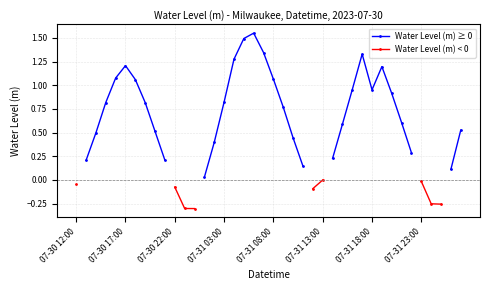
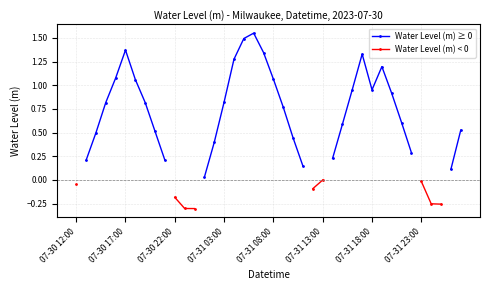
Water Level (m) ≥ 0, 07-30 17:00: 1.2 -> 1.4
Water Level (m) < 0, 07-30 22:00: -0.1 -> -0.2
